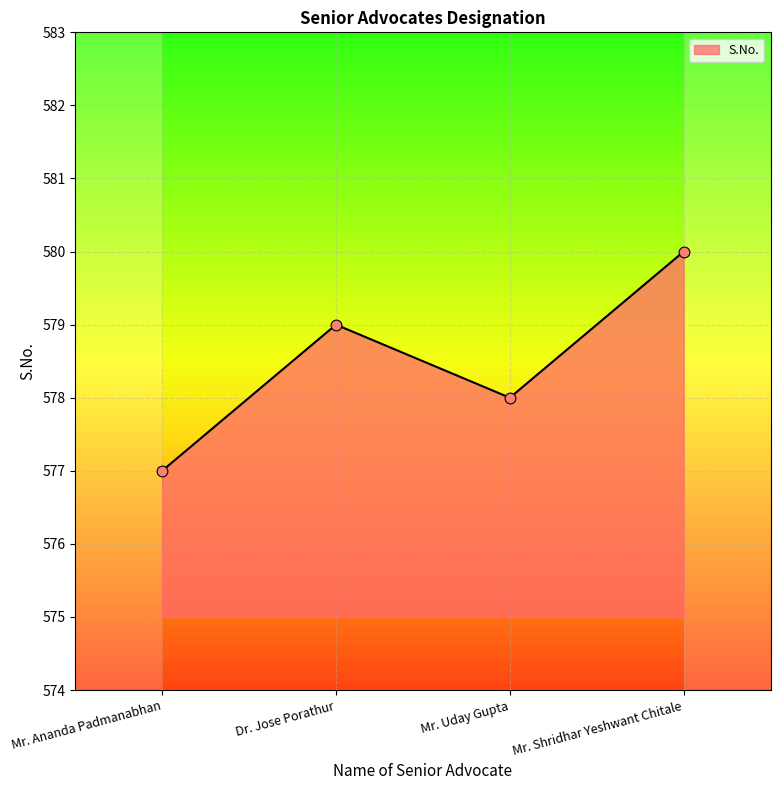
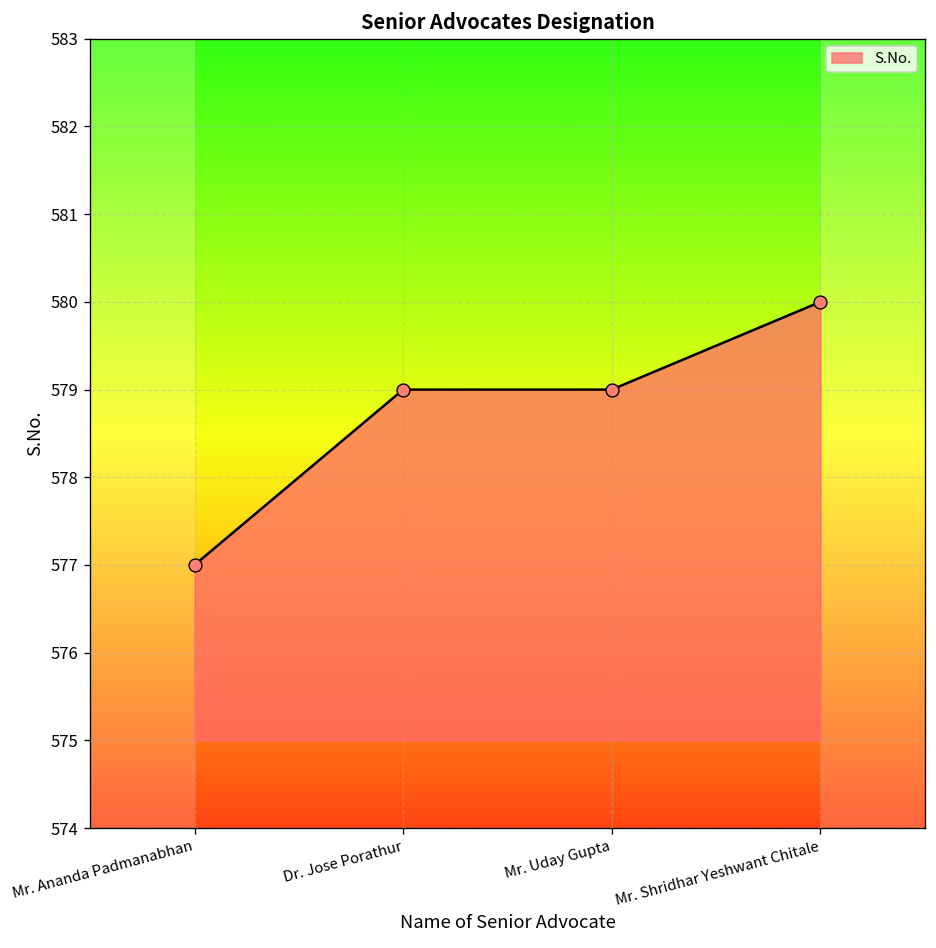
Mr. Uday Gupta: 578 -> 579
